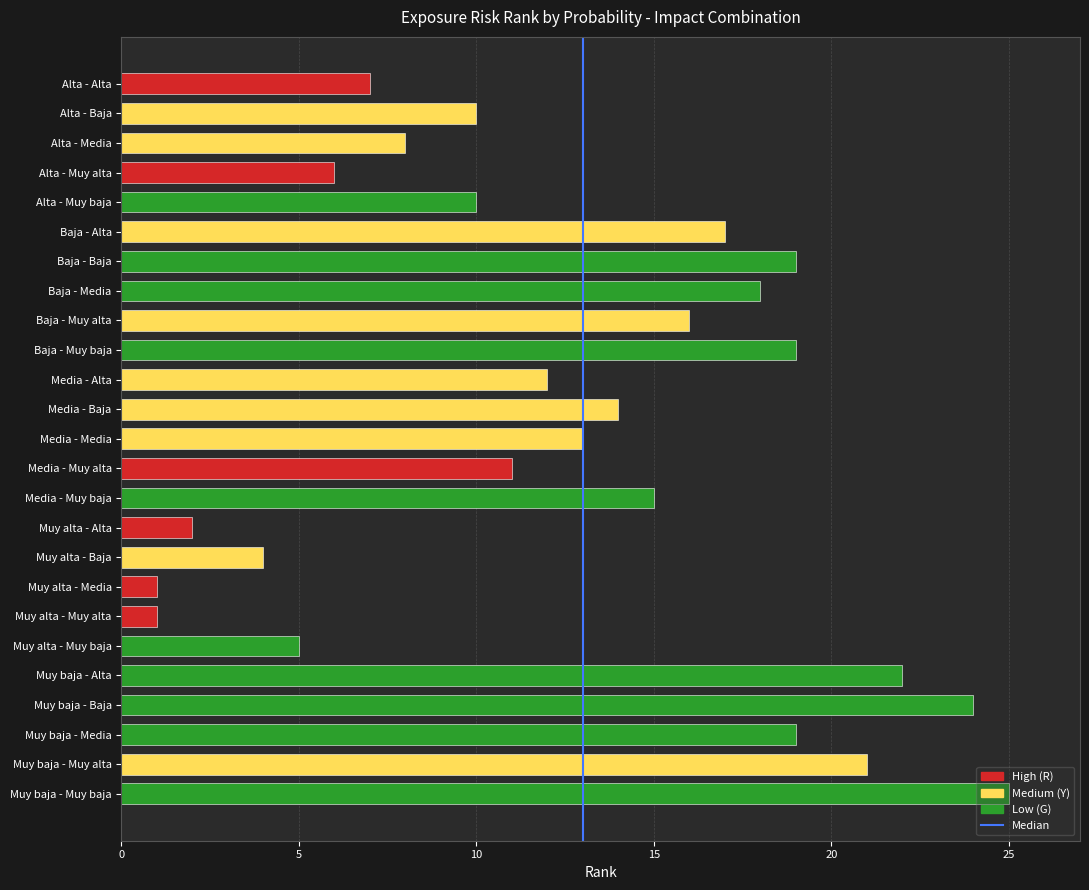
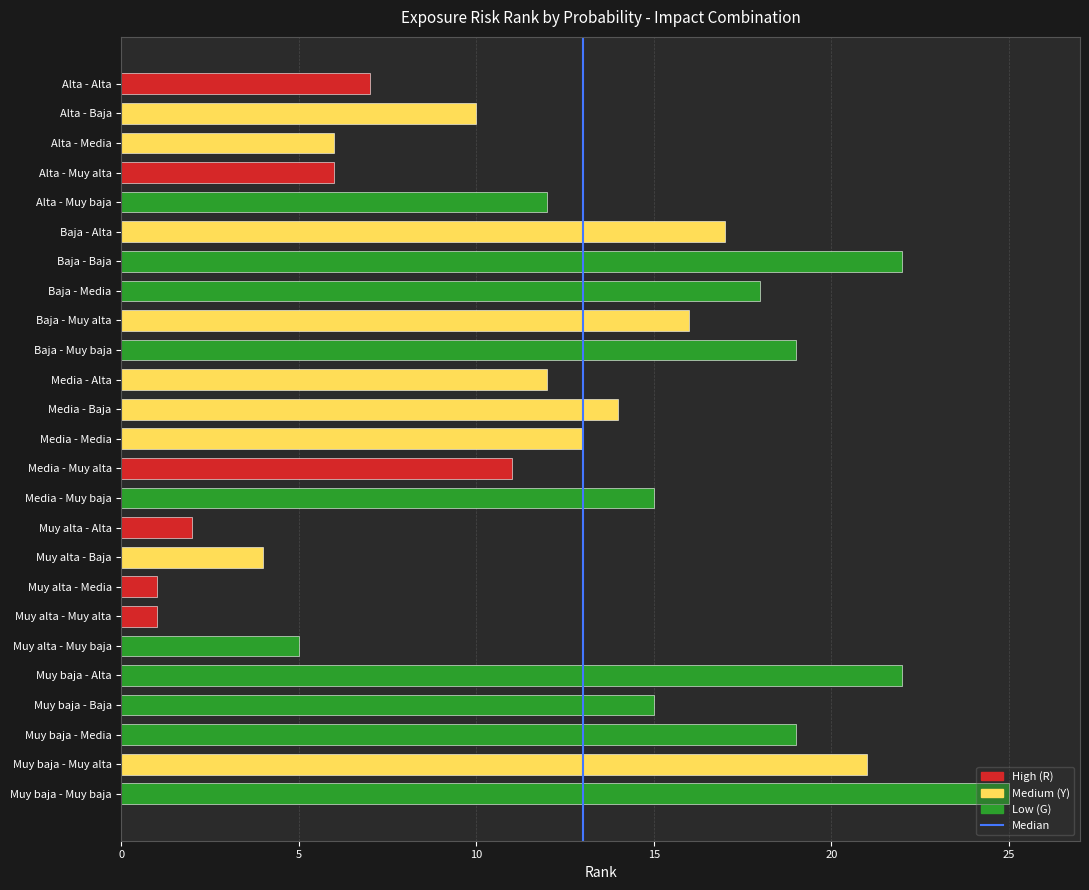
Alta - Media: 8 -> 6
Alta - Muy baja: 10 -> 12
Baja - Baja: 19 -> 22
Muy baja - Baja: 24 -> 15
